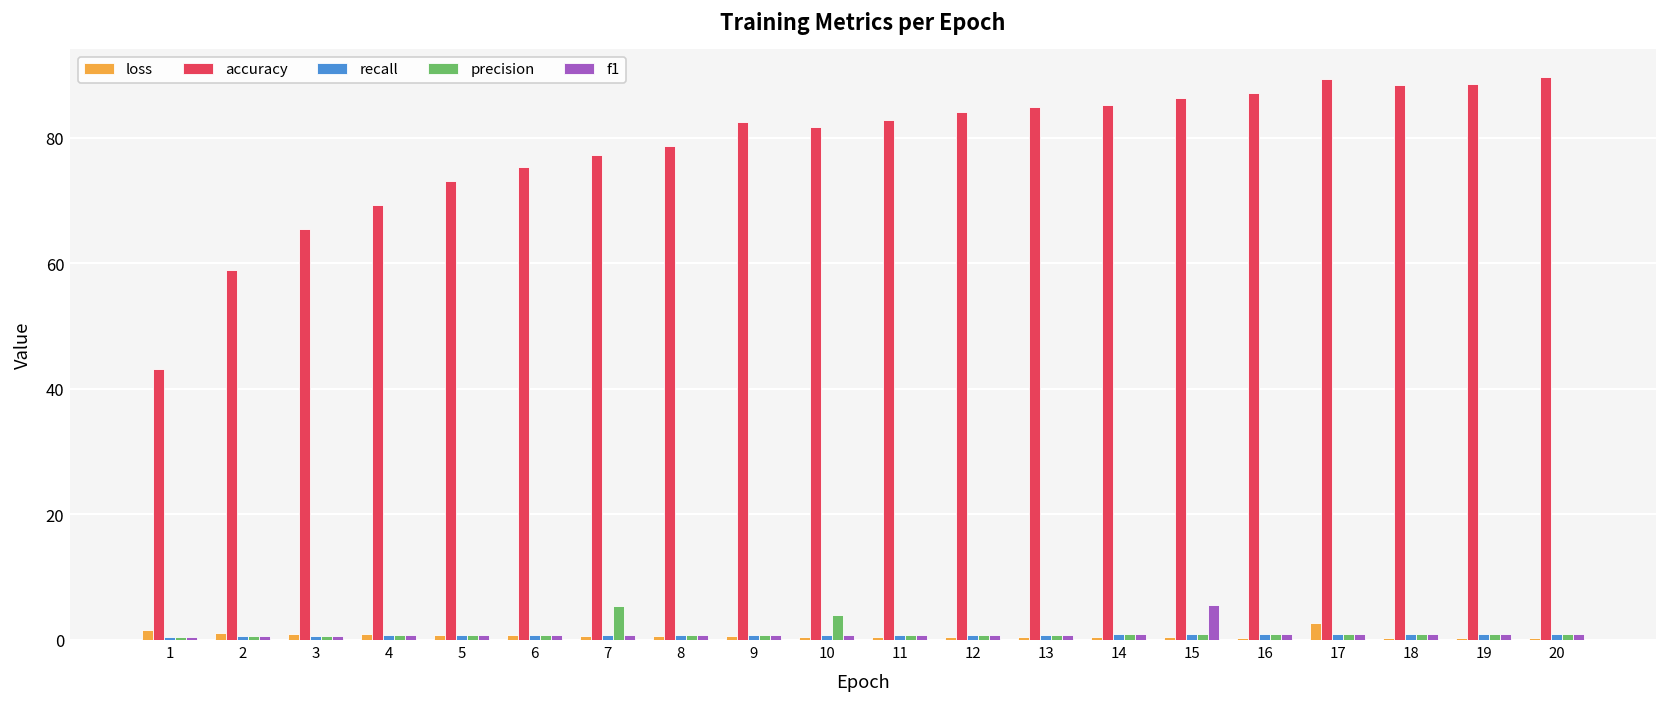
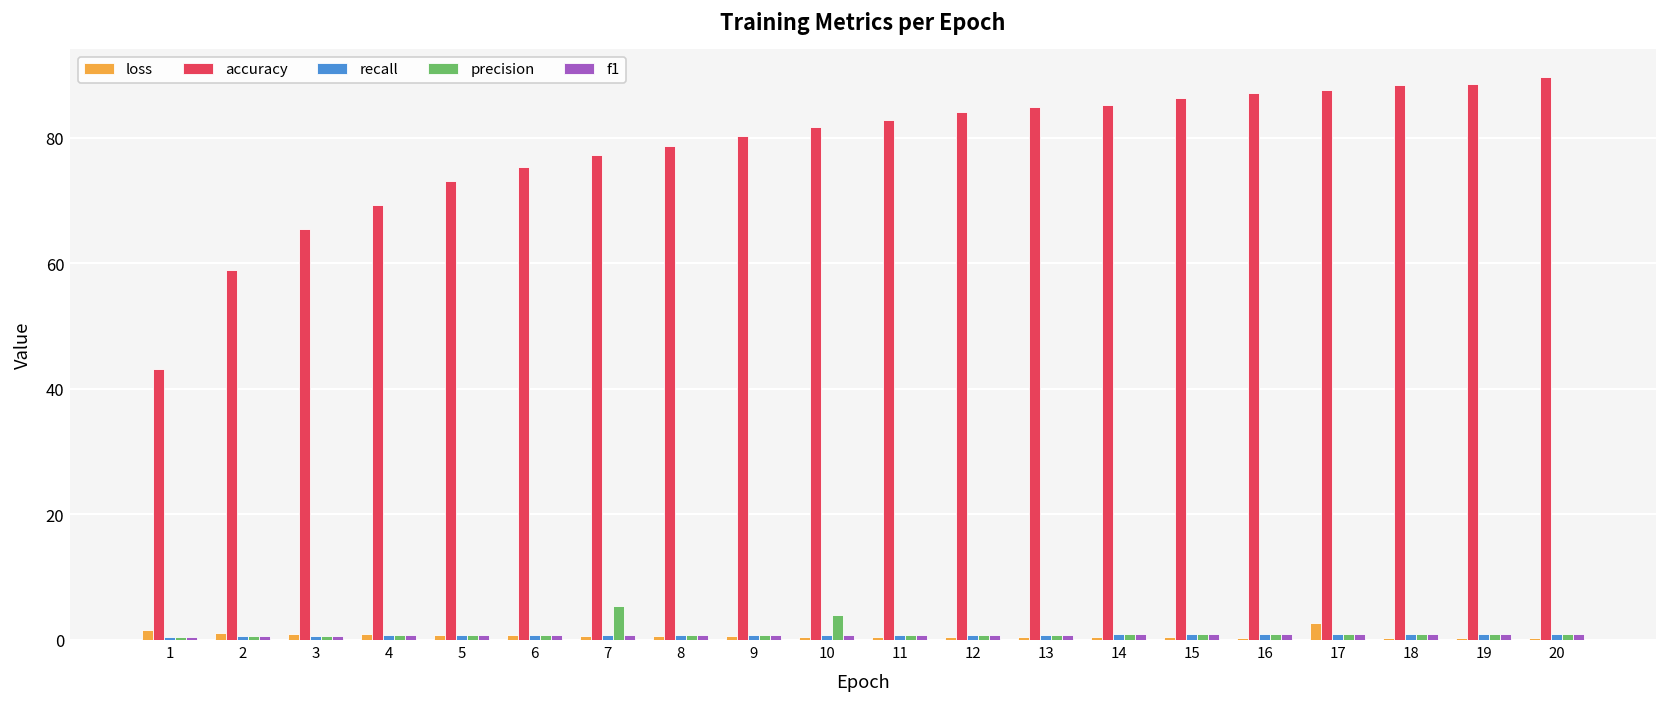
accuracy, 9: 83 -> 80
f1, 15: 6 -> 1
accuracy, 17: 89 -> 88
